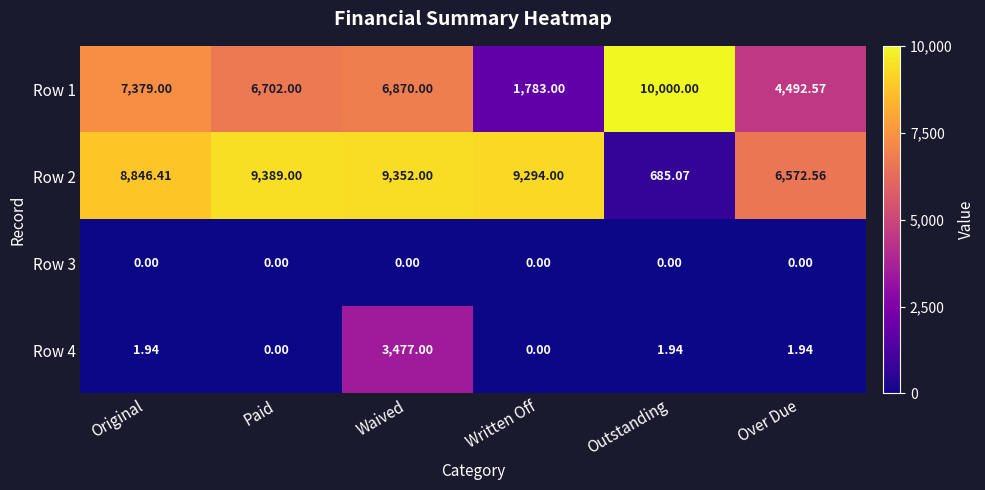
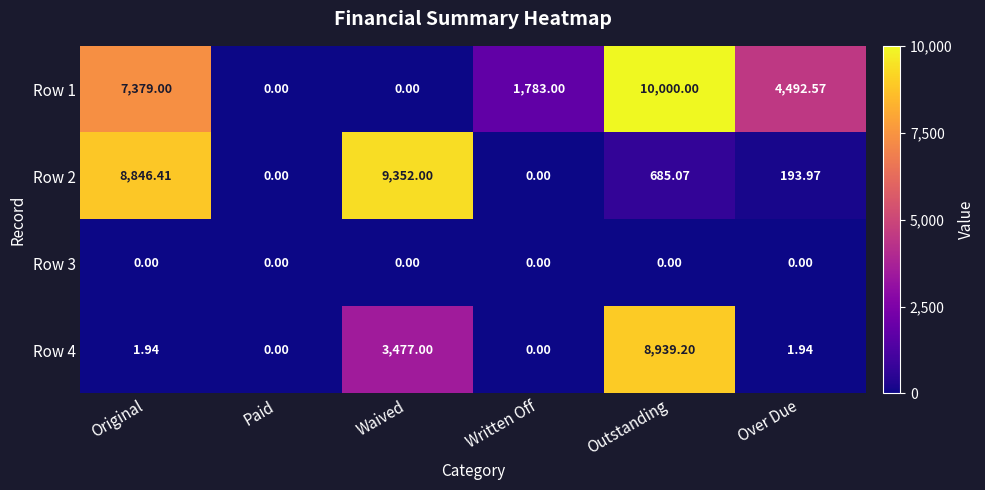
Row 1, Paid: 6,702.00 -> 0.00
Row 1, Waived: 6,870.00 -> 0.00
Row 2, Paid: 9,389.00 -> 0.00
Row 2, Written Off: 9,294.00 -> 0.00
Row 2, Over Due: 6,572.56 -> 193.97
Row 4, Outstanding: 1.94 -> 8,939.20
